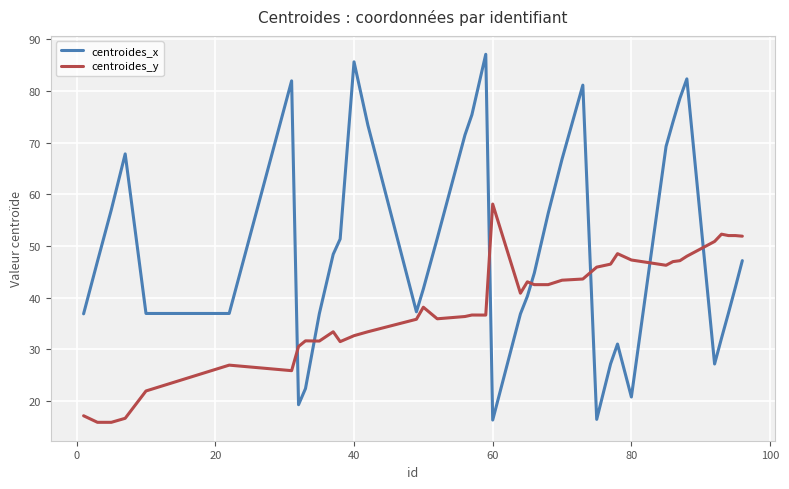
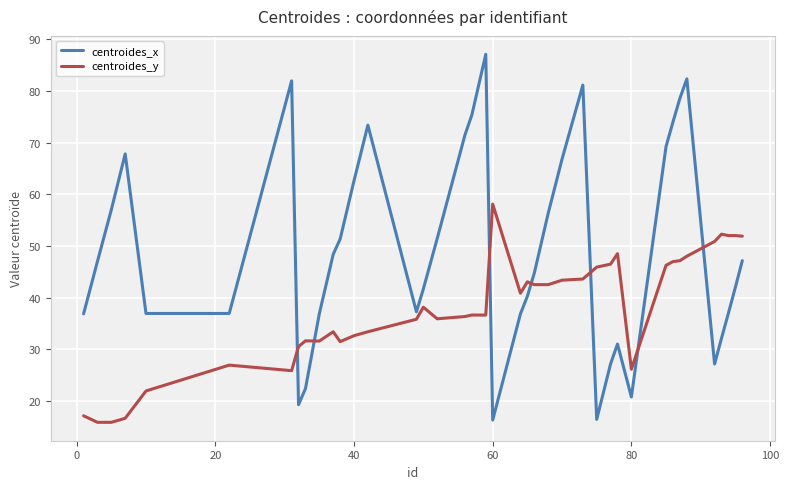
centroides_x, 40: 86 -> 63
centroides_y, 80: 47 -> 26
